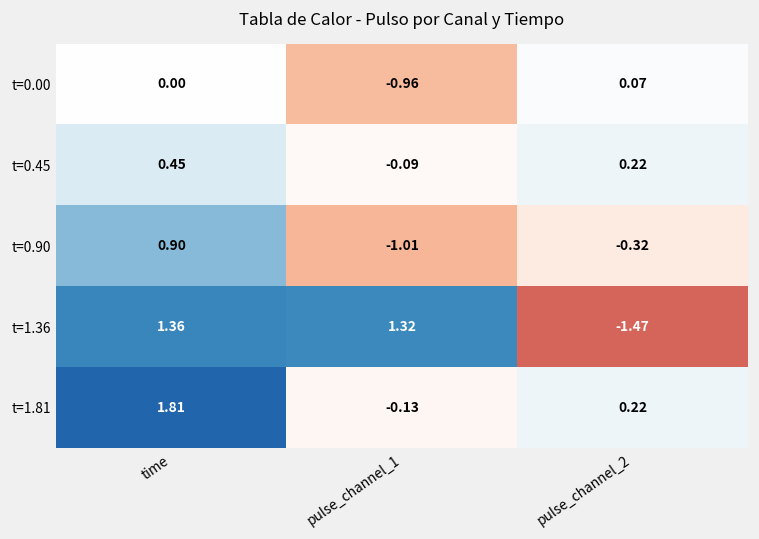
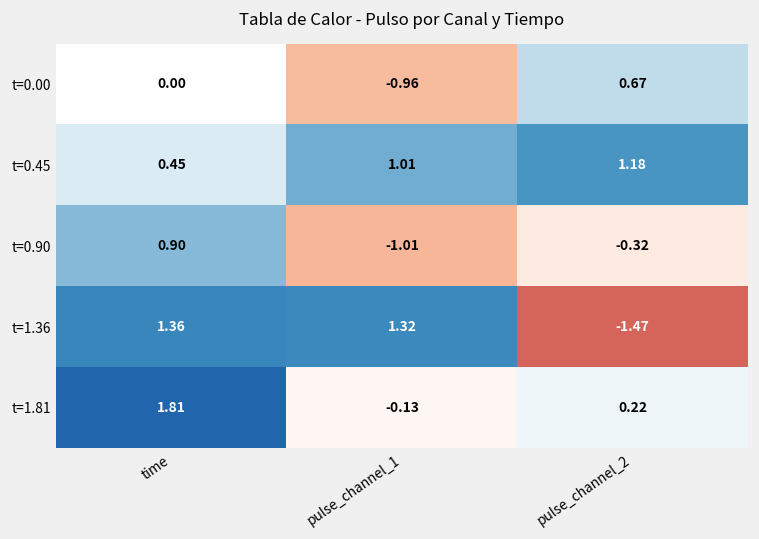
t=0.00, pulse_channel_2: 0.07 -> 0.67
t=0.45, pulse_channel_1: -0.09 -> 1.01
t=0.45, pulse_channel_2: 0.22 -> 1.18
